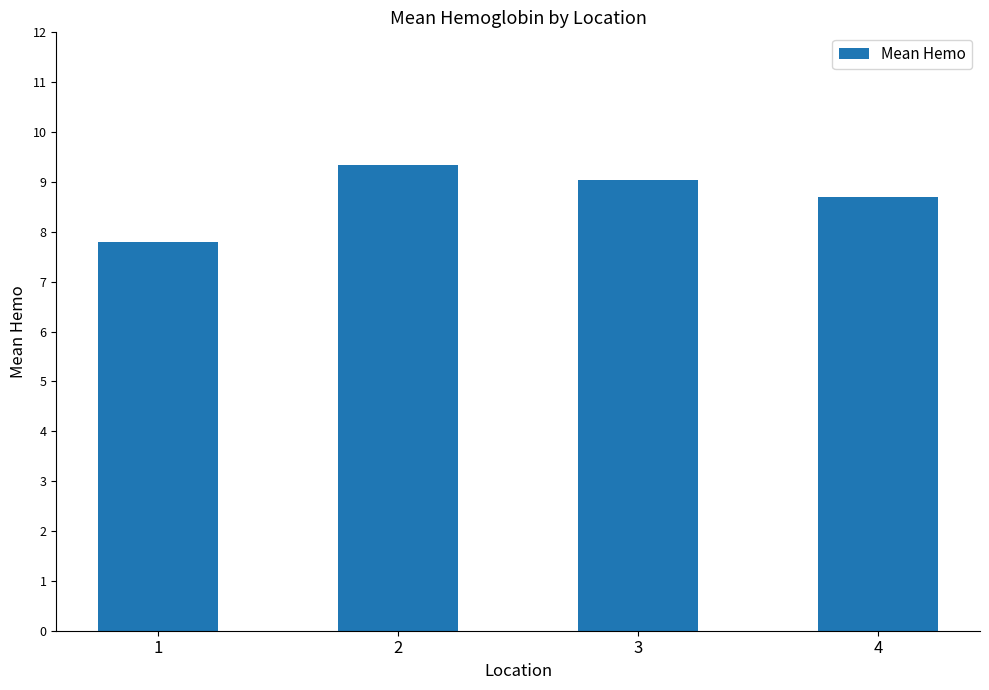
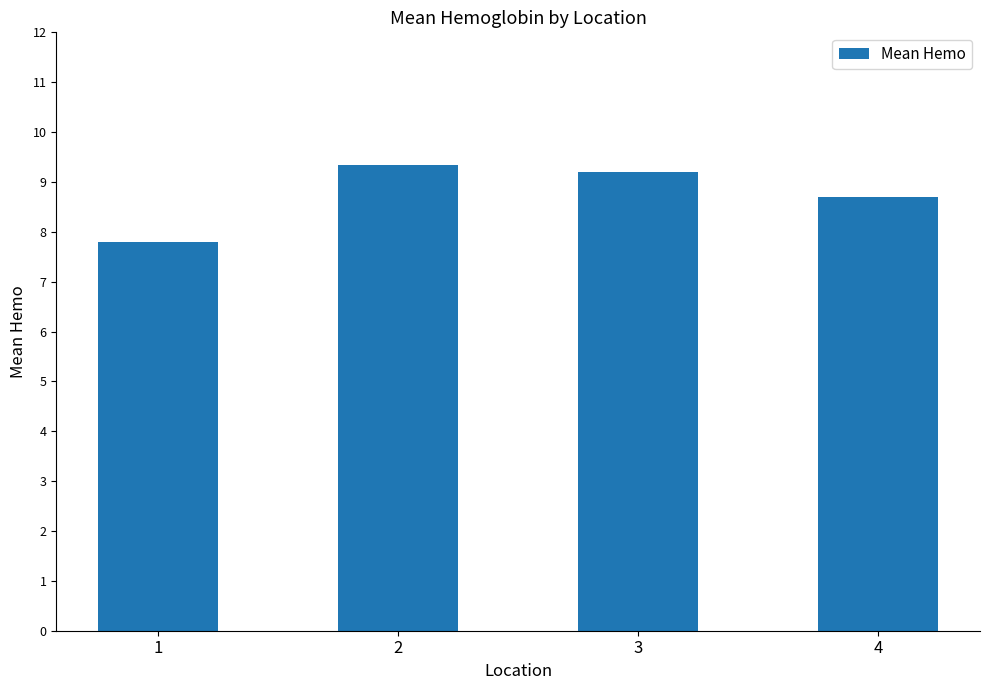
3: 9.0 -> 9.2
